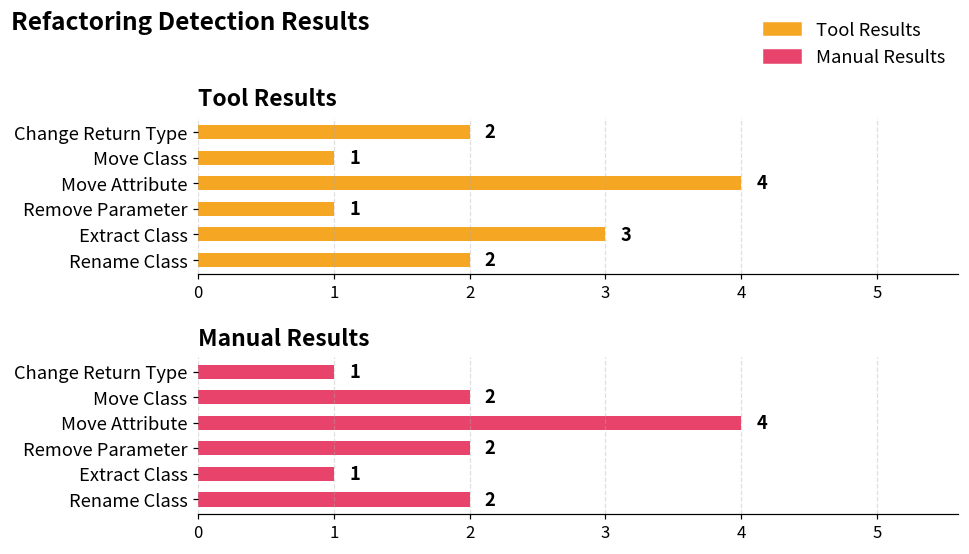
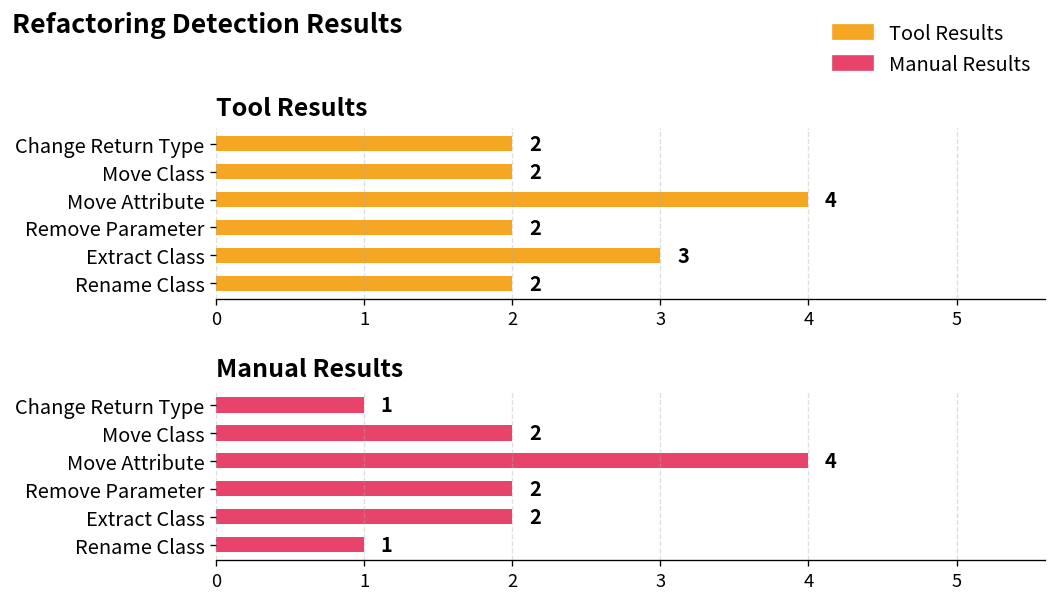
Tool Results, Move Class: 1 -> 2
Tool Results, Remove Parameter: 1 -> 2
Manual Results, Extract Class: 1 -> 2
Manual Results, Rename Class: 2 -> 1
